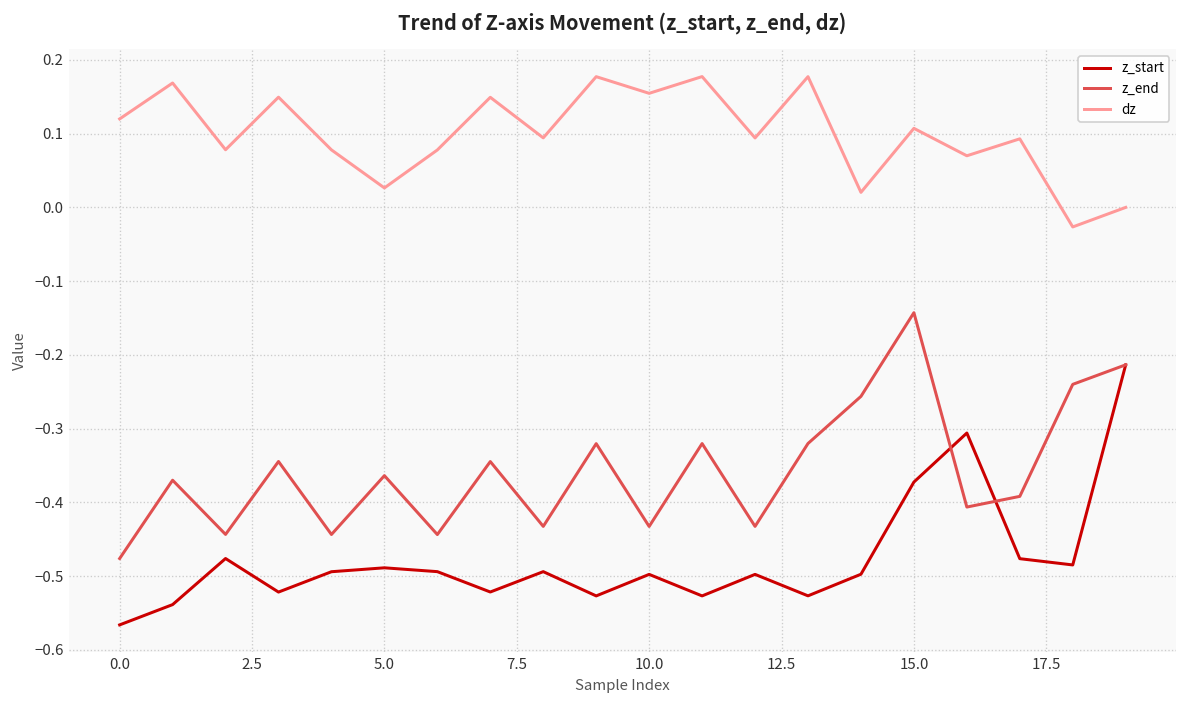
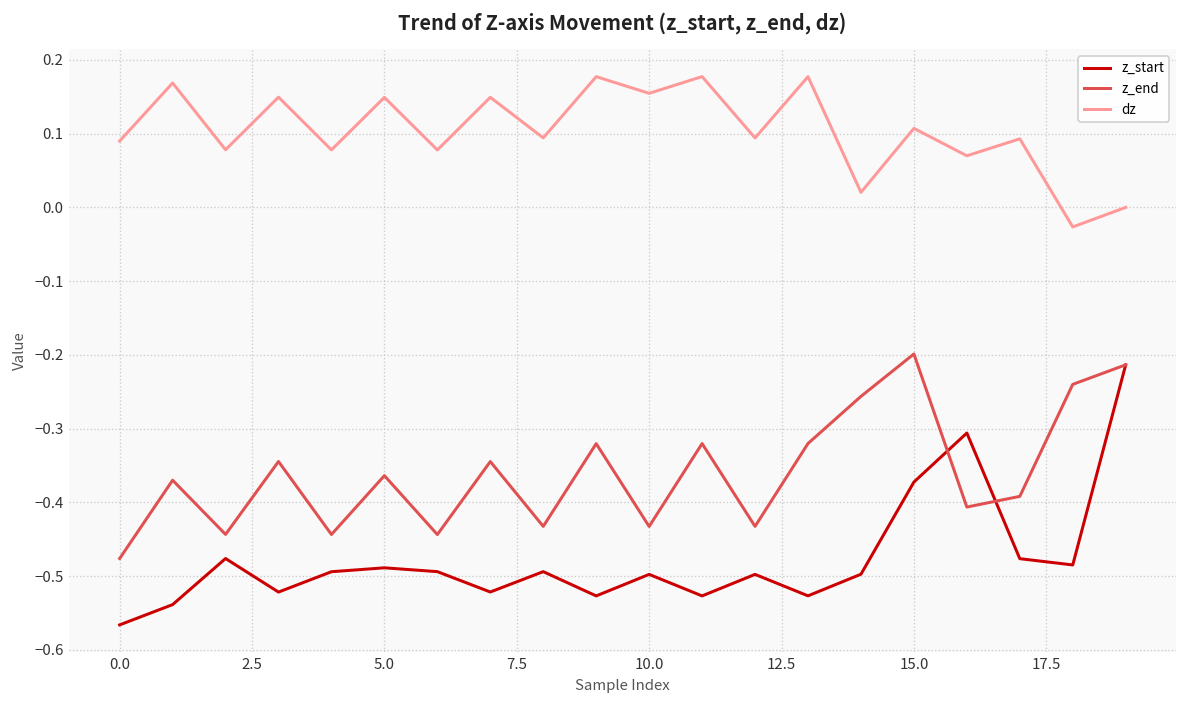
dz, 0.0: 0.12 -> 0.09
dz, 5.0: 0.03 -> 0.15
z_end, 15.0: -0.14 -> -0.20
